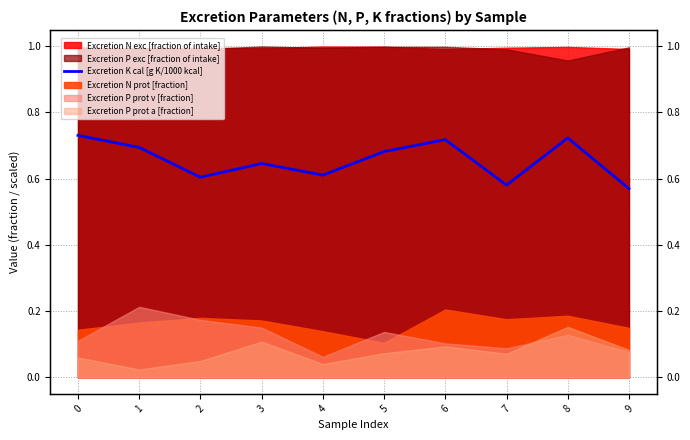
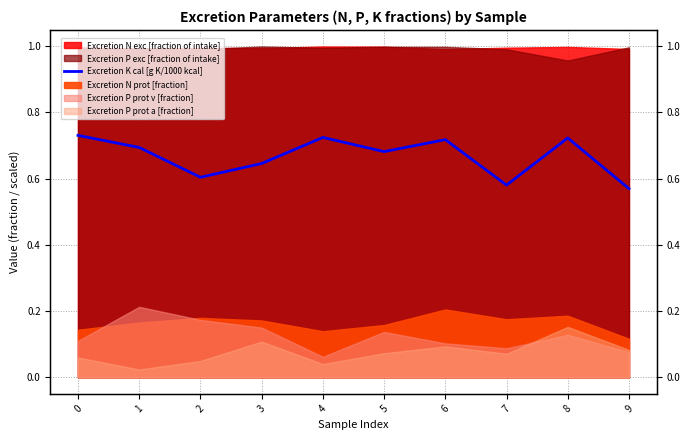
Excretion K cal [g K/1000 kcal], 4: 0.61 -> 0.72
Excretion N prot [fraction], 5: 0.10 -> 0.16
Excretion N prot [fraction], 9: 0.15 -> 0.12
